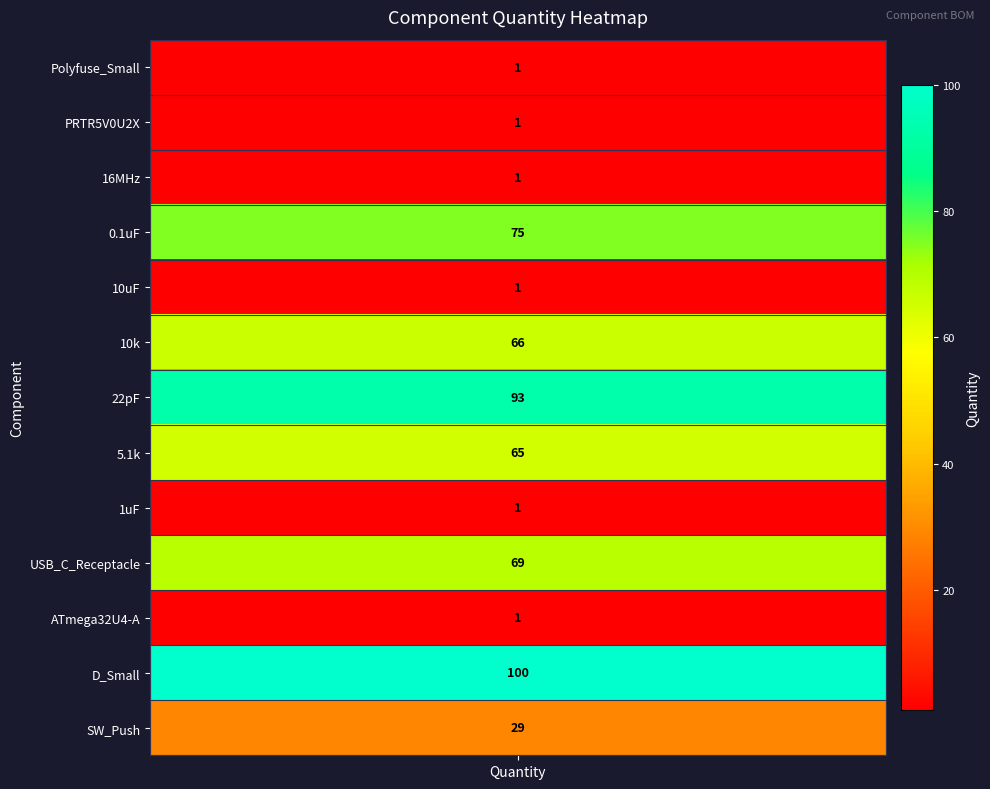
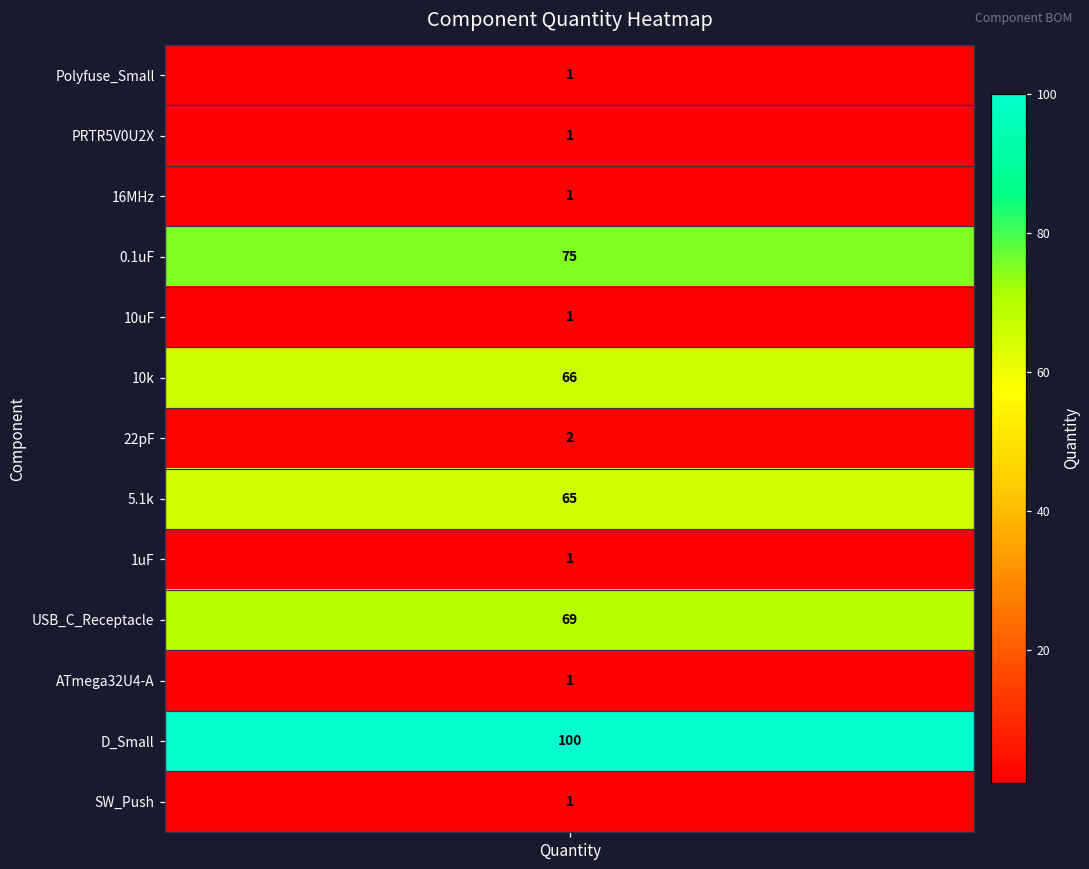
22pF, Quantity: 93 -> 2
SW_Push, Quantity: 29 -> 1
